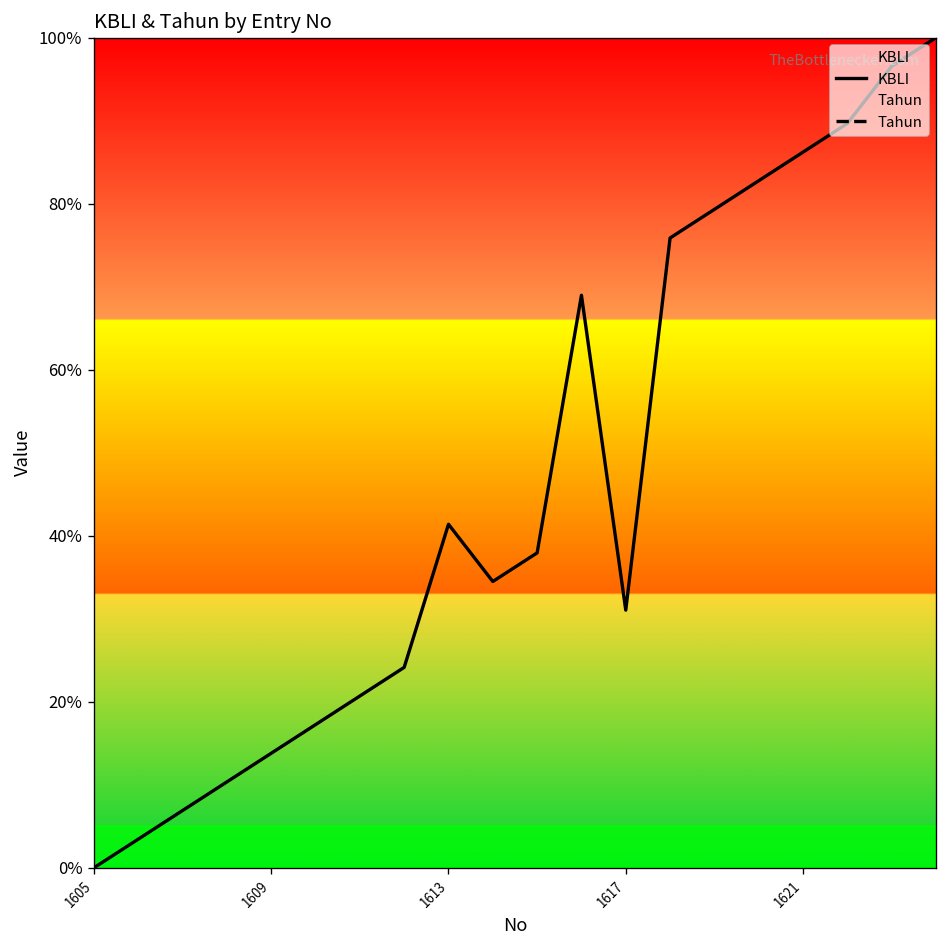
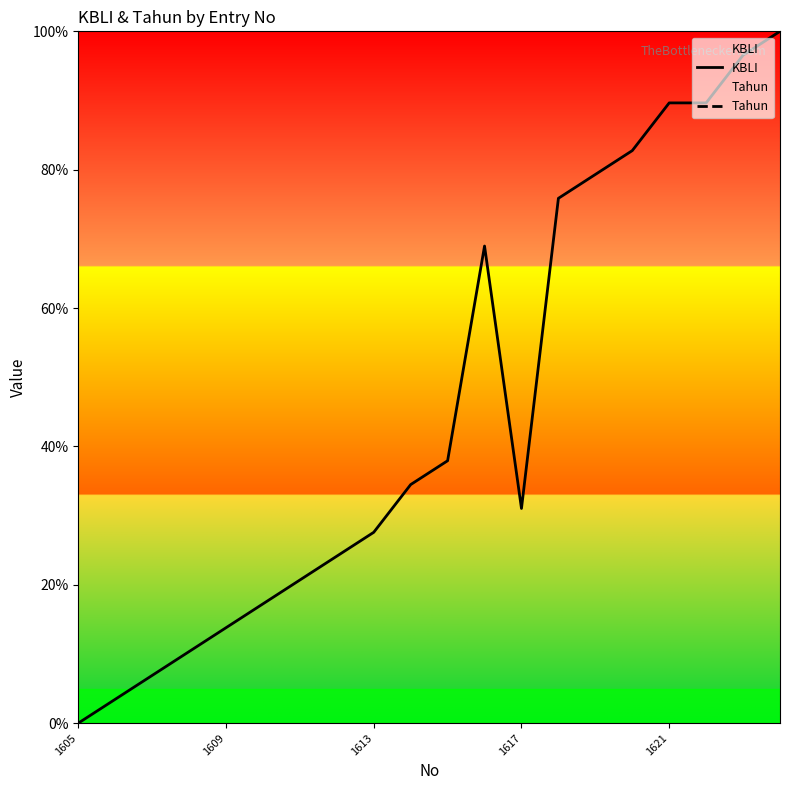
1613: 41% -> 28%
1621: 86% -> 90%
